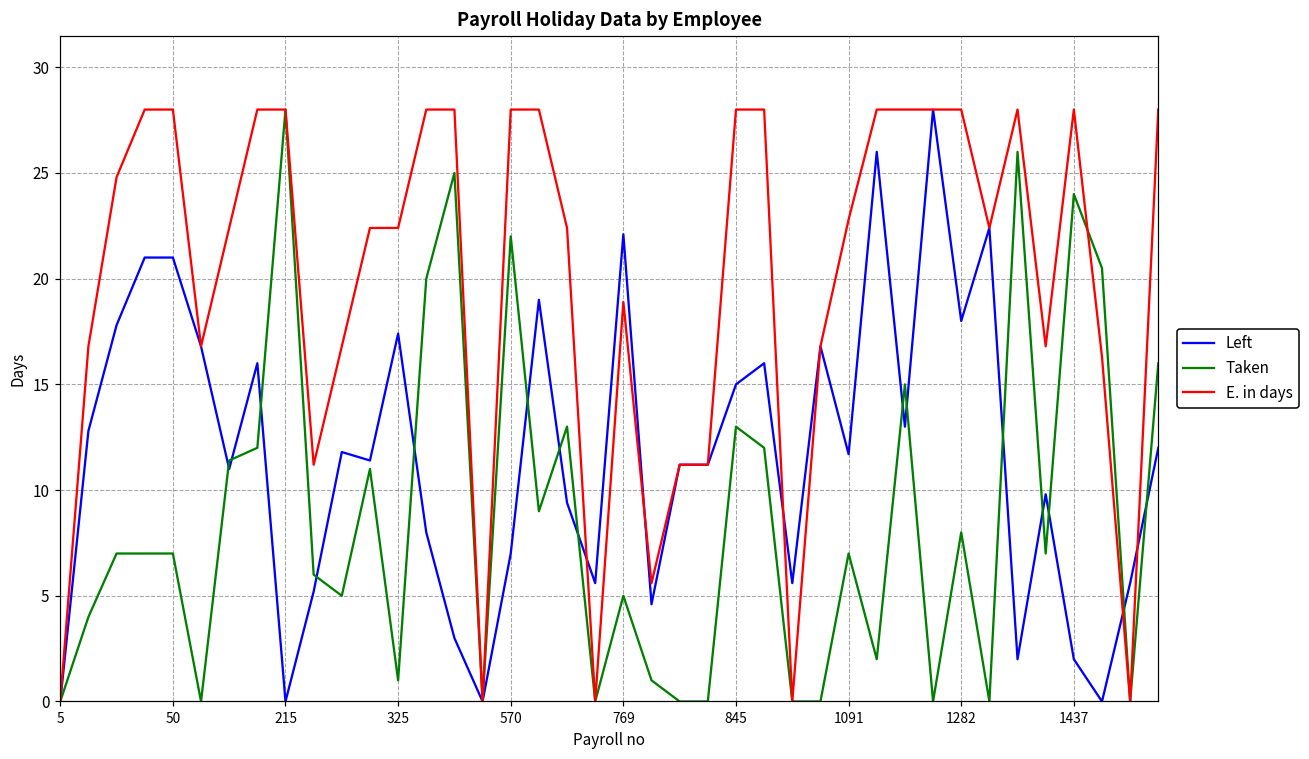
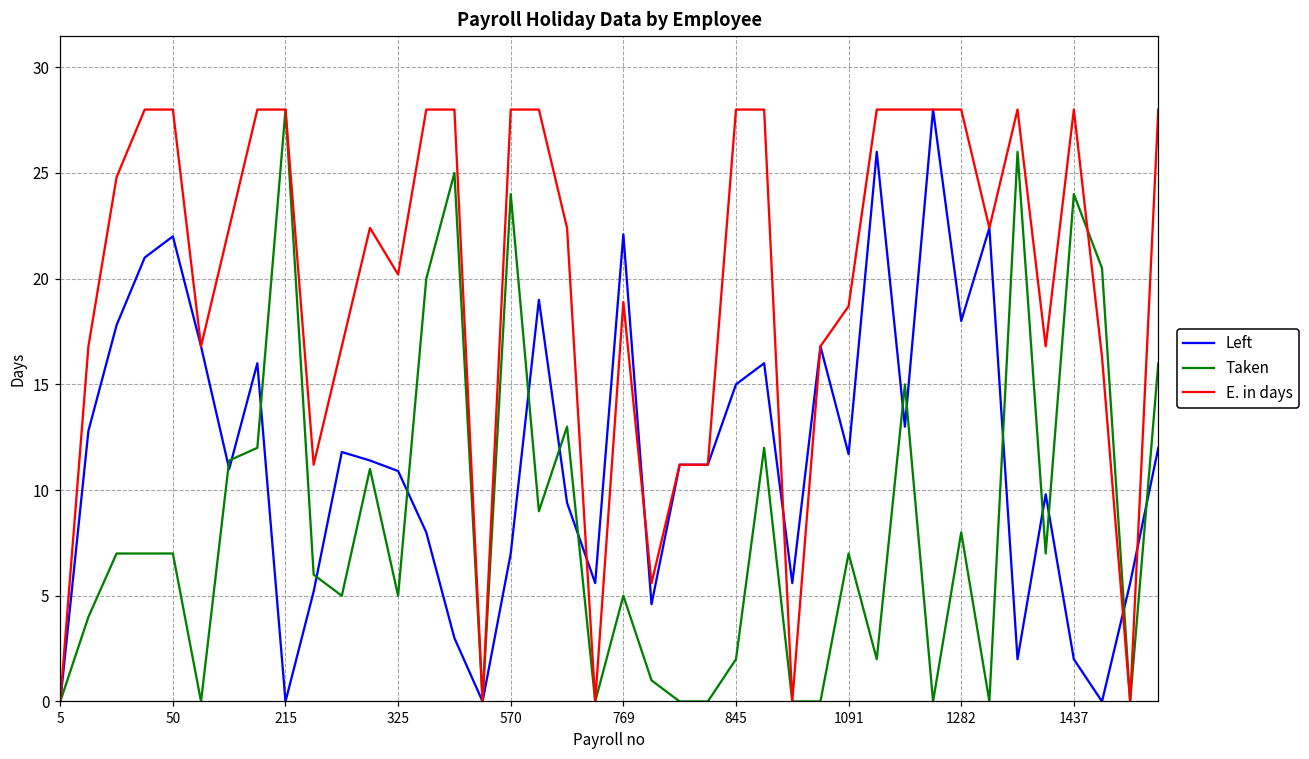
Left, 50: 21 -> 22
Left, 325: 17.4 -> 10.9
Taken, 325: 1 -> 5
E. in days, 325: 22.4 -> 20.2
Taken, 570: 22 -> 24
Taken, 845: 13 -> 2
E. in days, 1091: 22.8 -> 18.7
